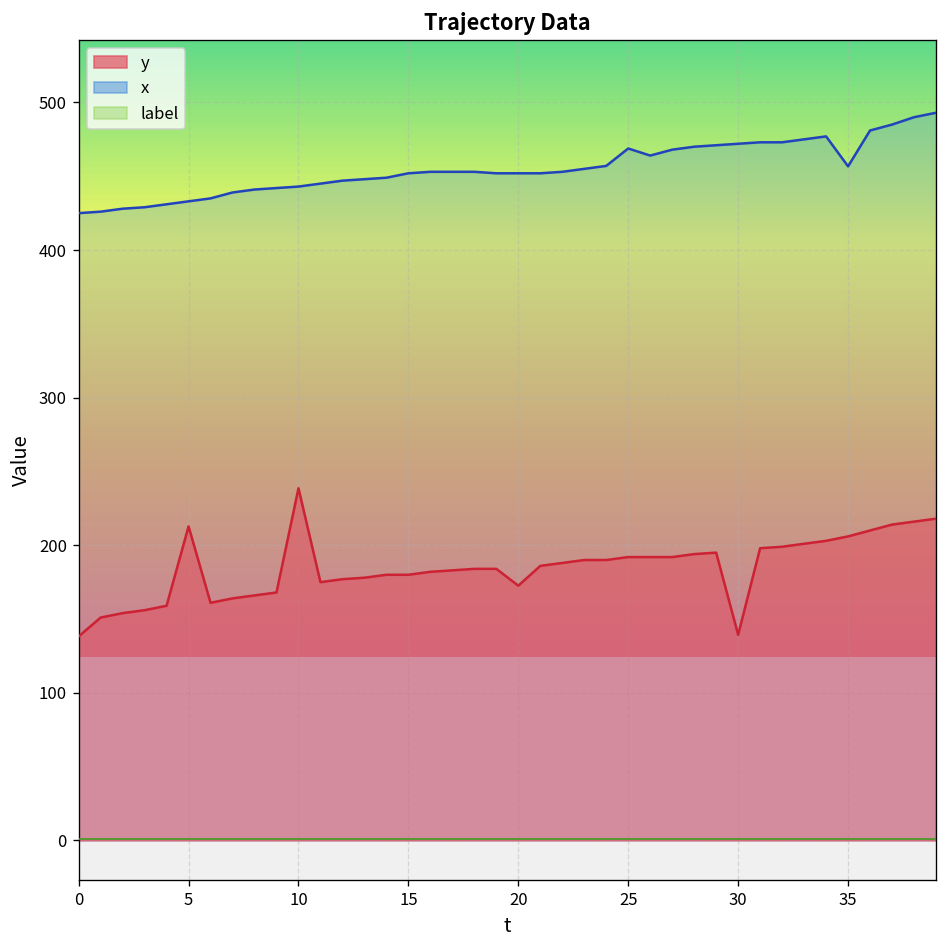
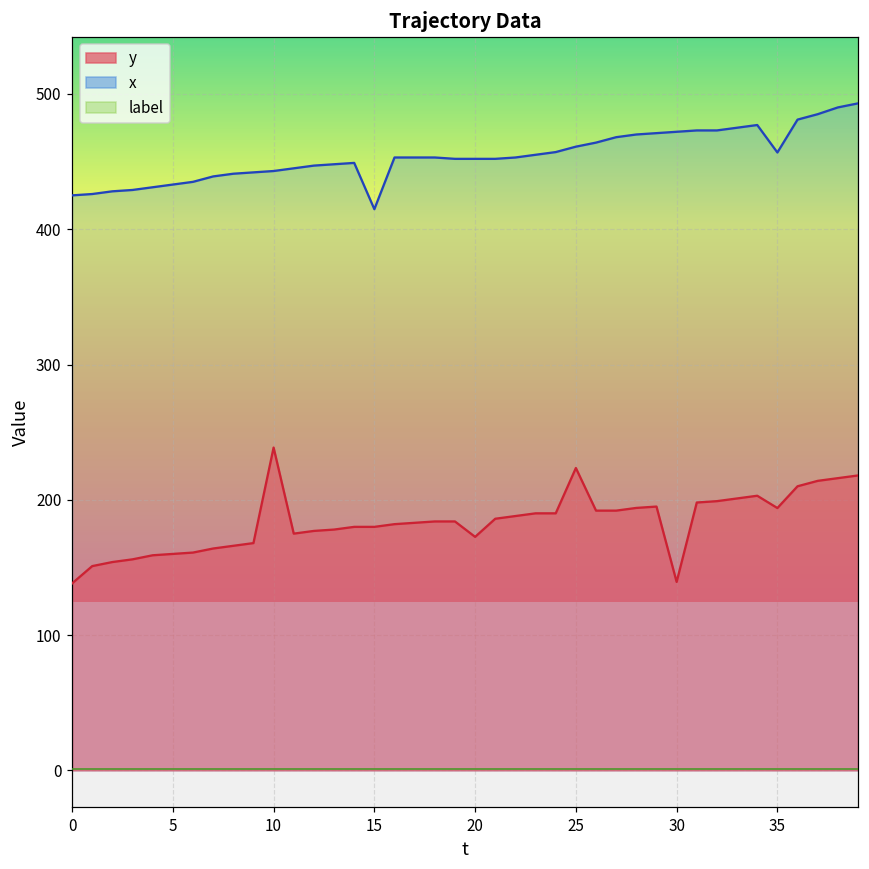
y, 5: 213 -> 160
x, 15: 452 -> 415
y, 25: 192 -> 224
x, 25: 469 -> 461
y, 35: 206 -> 194
